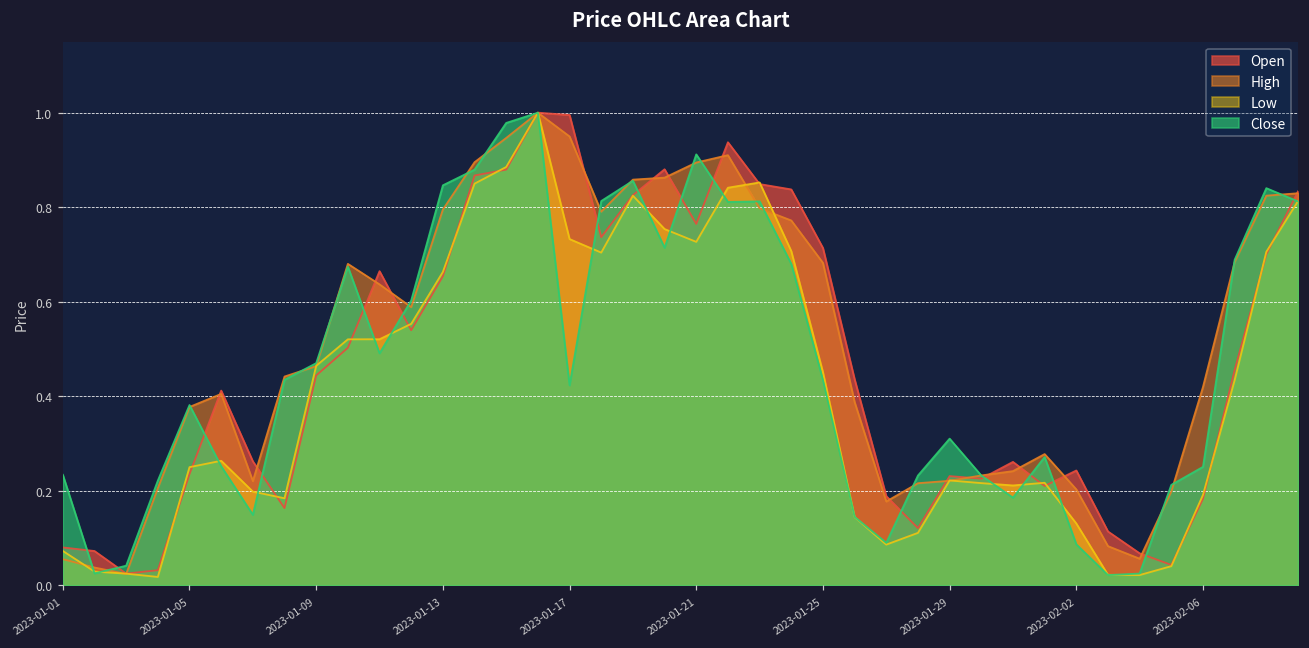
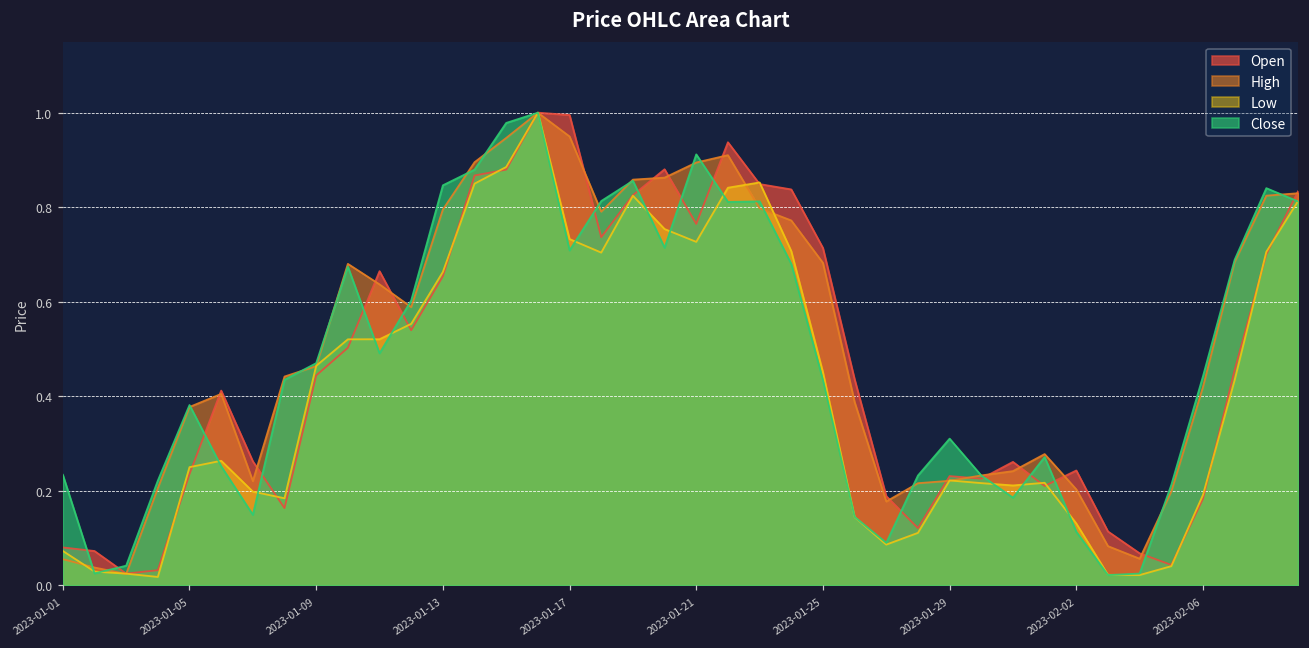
Close, 2023-01-17: 0.42 -> 0.71
Close, 2023-02-02: 0.09 -> 0.11
Close, 2023-02-06: 0.25 -> 0.44
